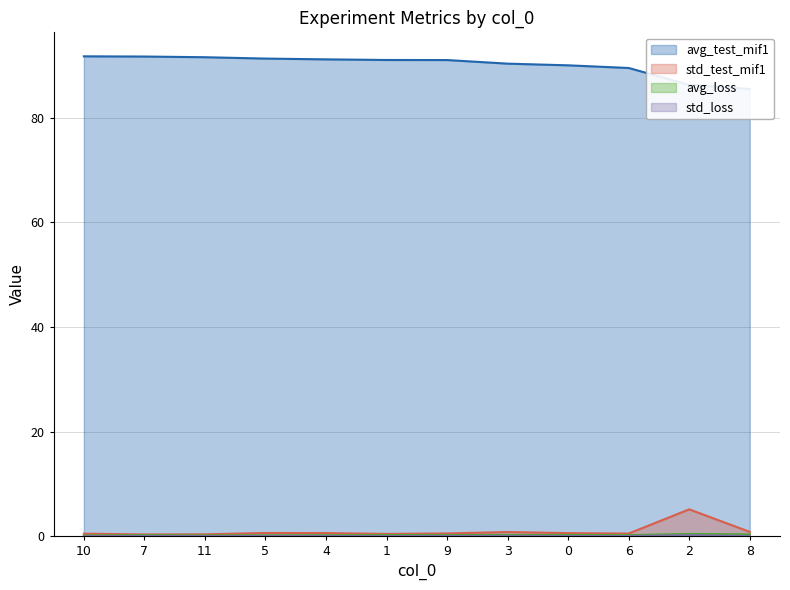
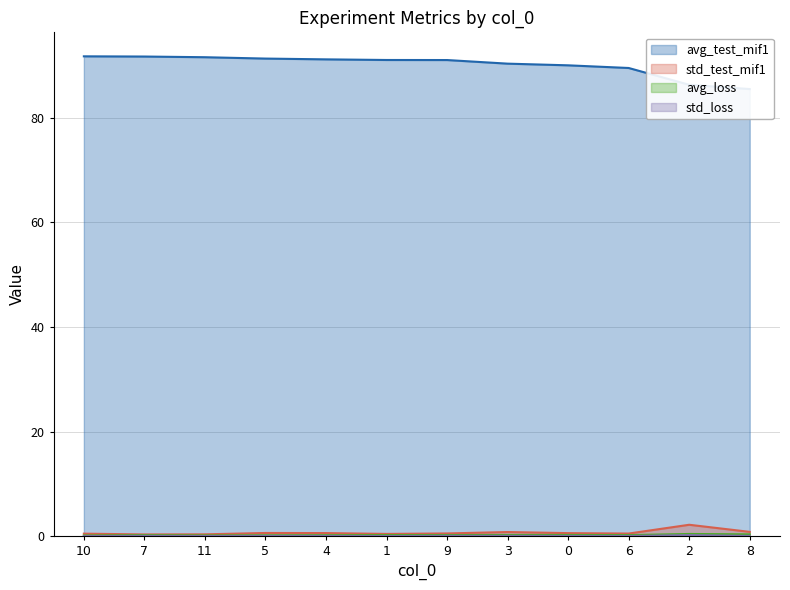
std_test_mif1, 2: 5 -> 2
